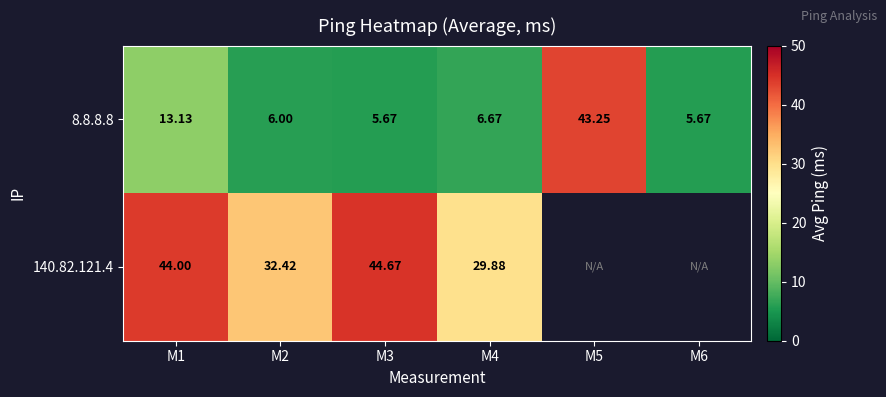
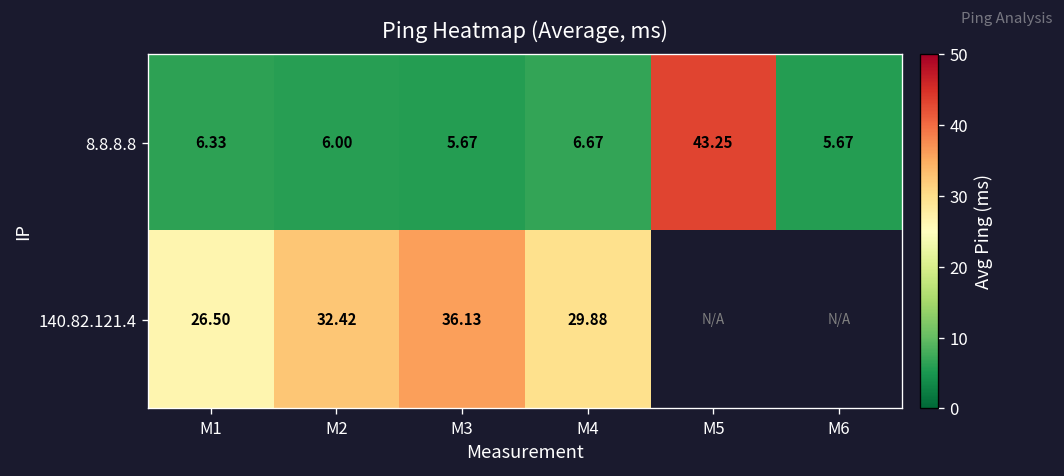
8.8.8.8, M1: 13.13 -> 6.33
140.82.121.4, M1: 44.00 -> 26.50
140.82.121.4, M3: 44.67 -> 36.13
